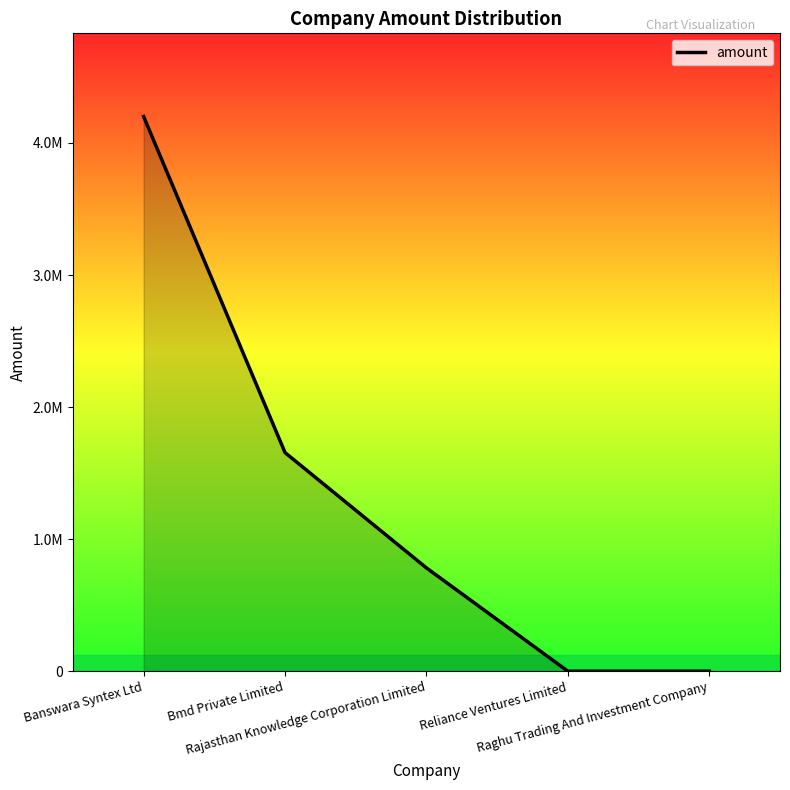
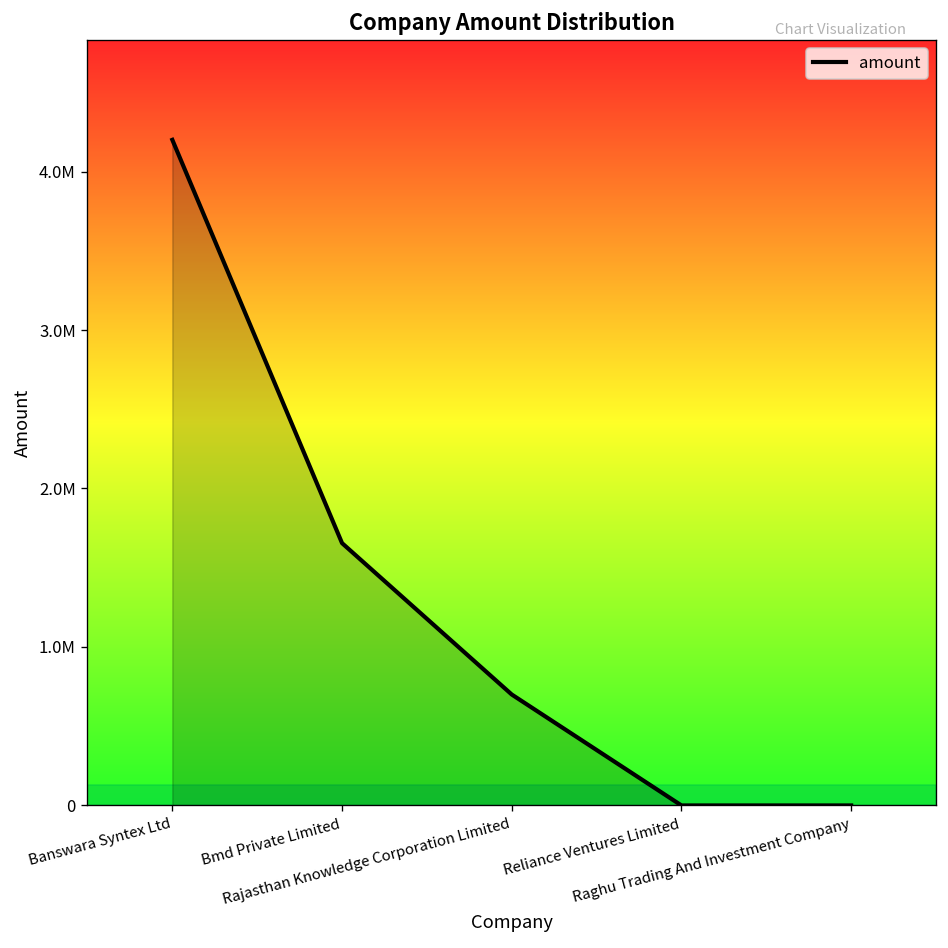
Rajasthan Knowledge Corporation Limited: 780000 -> 700000
